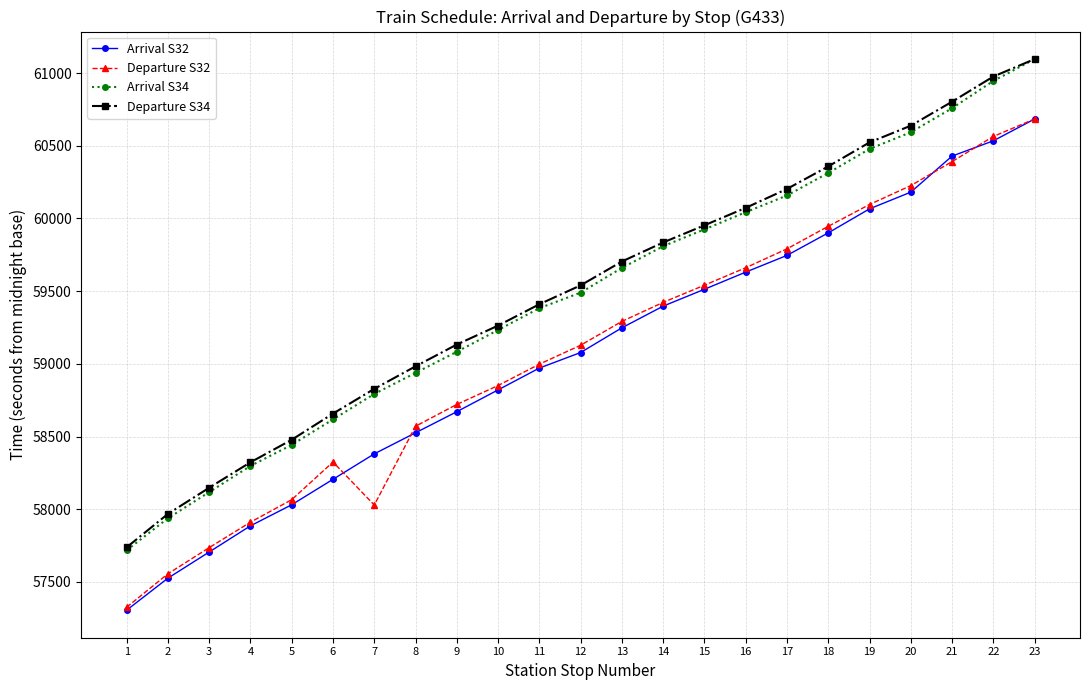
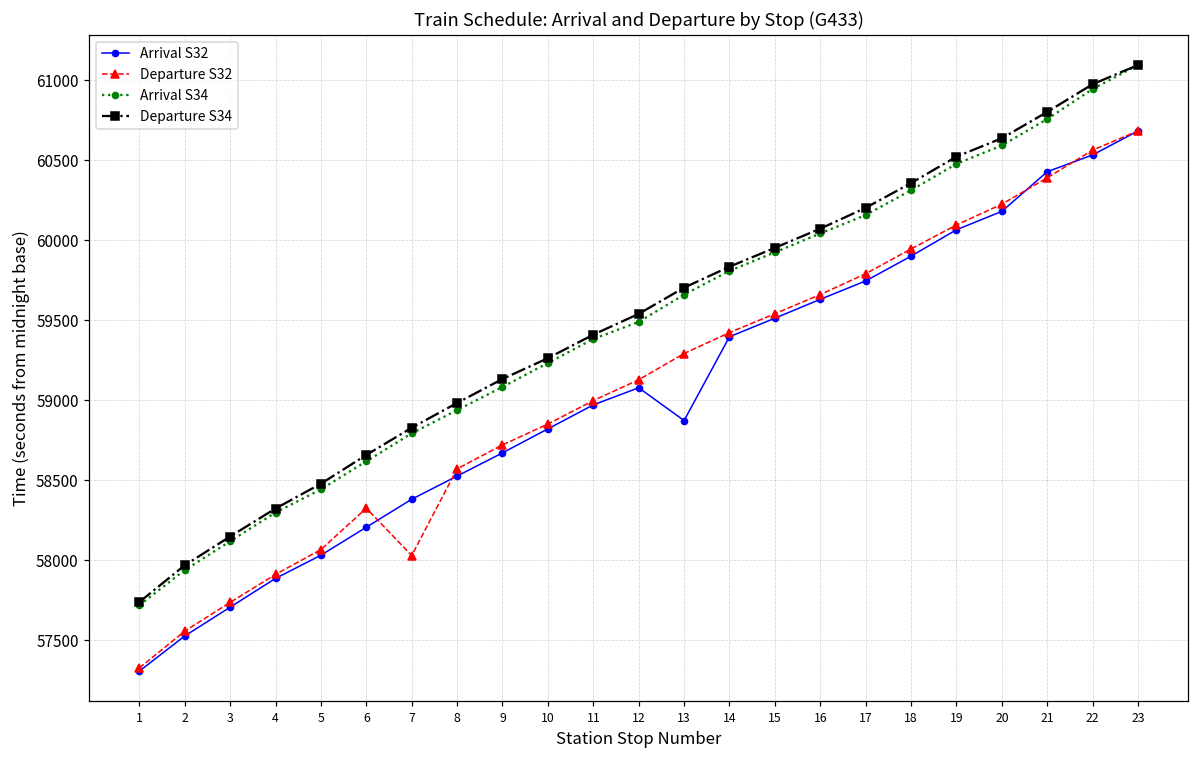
Arrival S32, 13: 59250 -> 58870
